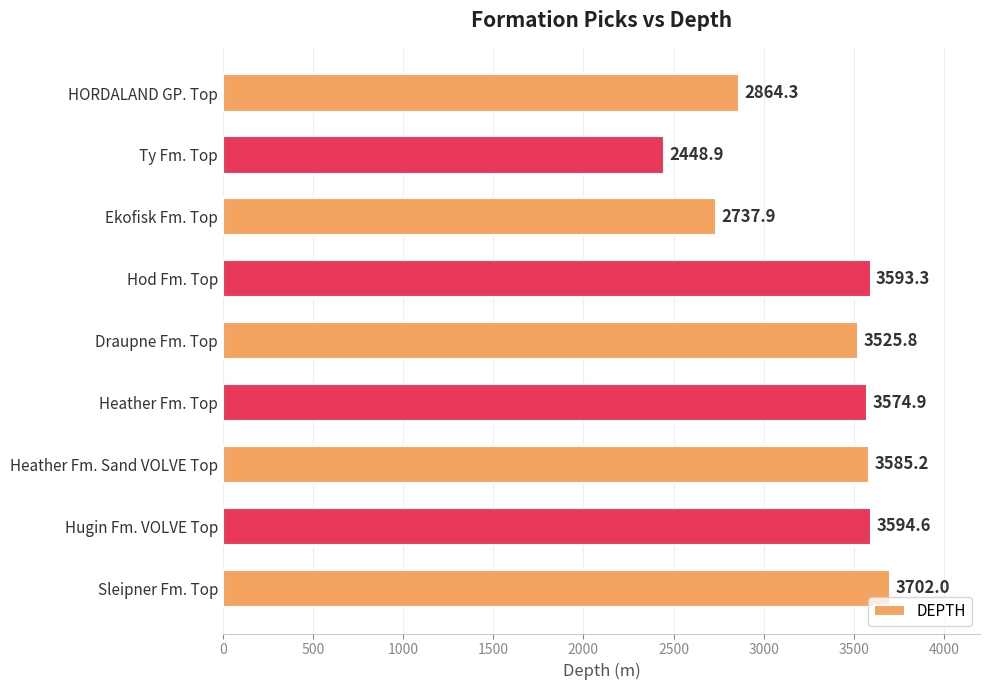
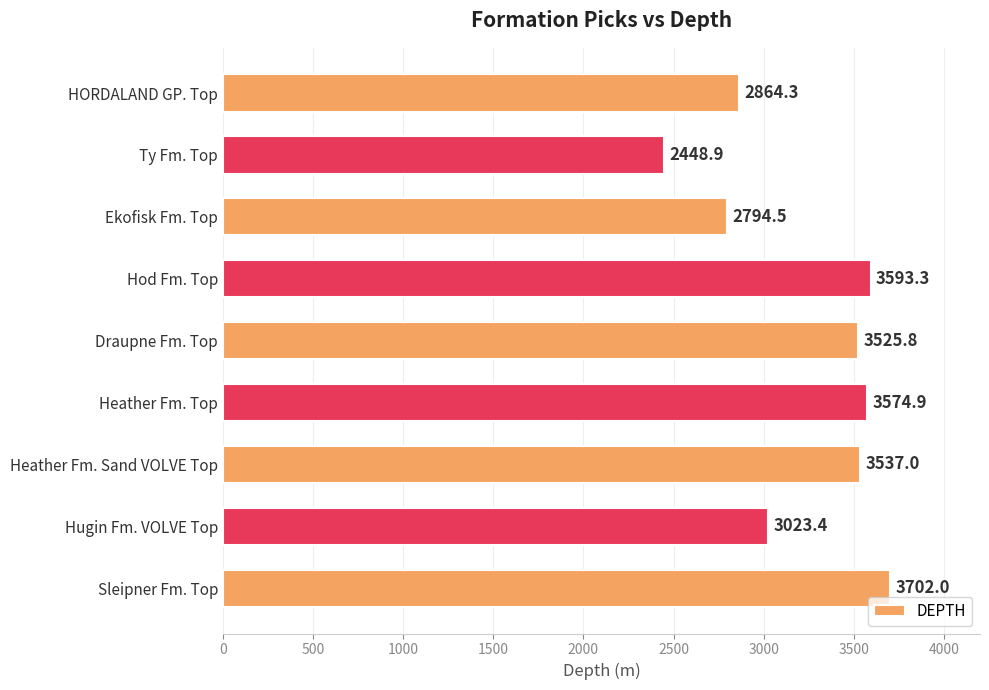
Ekofisk Fm. Top: 2737.9 -> 2794.5
Heather Fm. Sand VOLVE Top: 3585.2 -> 3537.0
Hugin Fm. VOLVE Top: 3594.6 -> 3023.4
